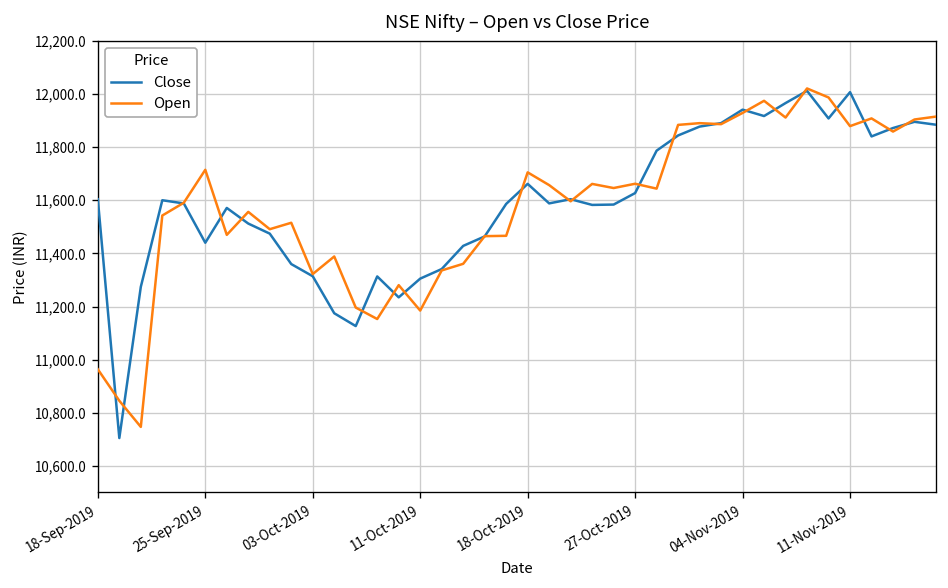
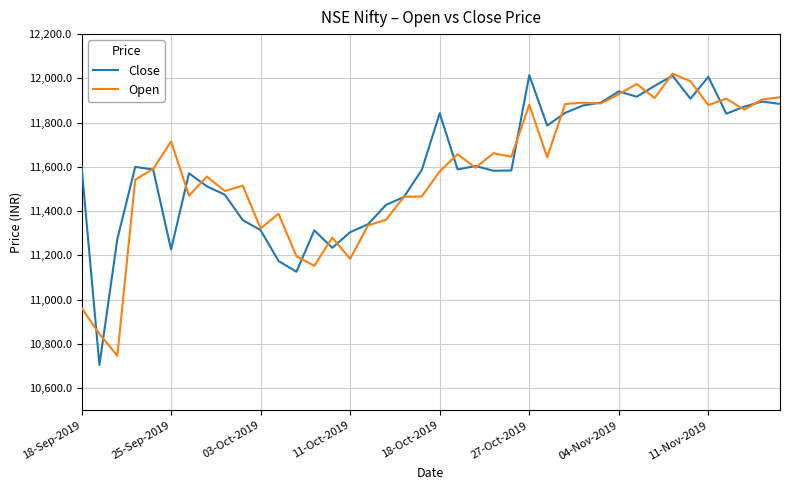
Close, 25-Sep-2019: 11,440 -> 11,230
Close, 18-Oct-2019: 11,660 -> 11,840
Open, 18-Oct-2019: 11,710 -> 11,580
Close, 27-Oct-2019: 11,630 -> 12,010
Open, 27-Oct-2019: 11,660 -> 11,880
